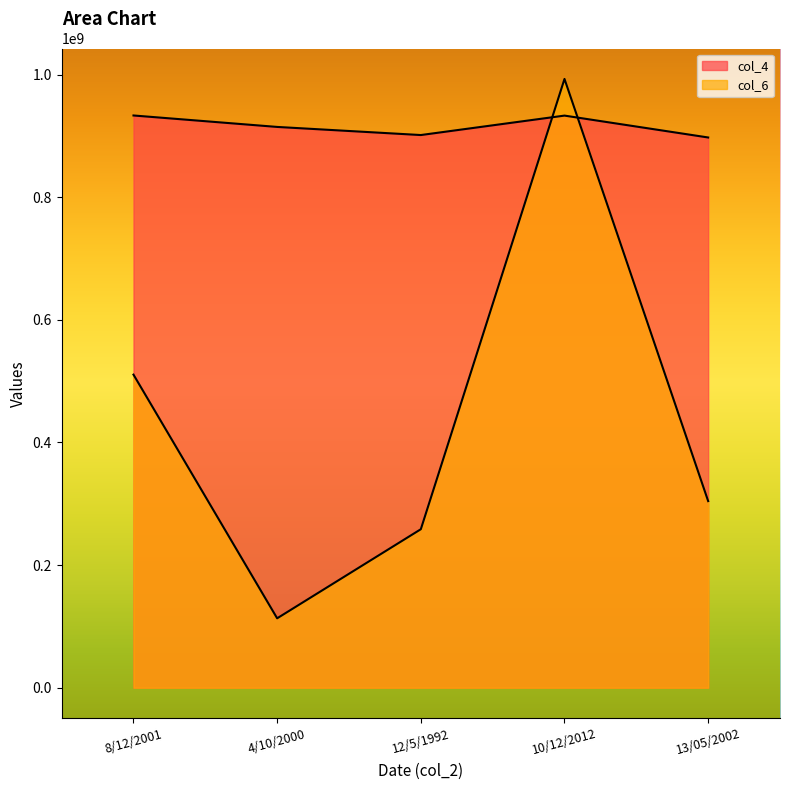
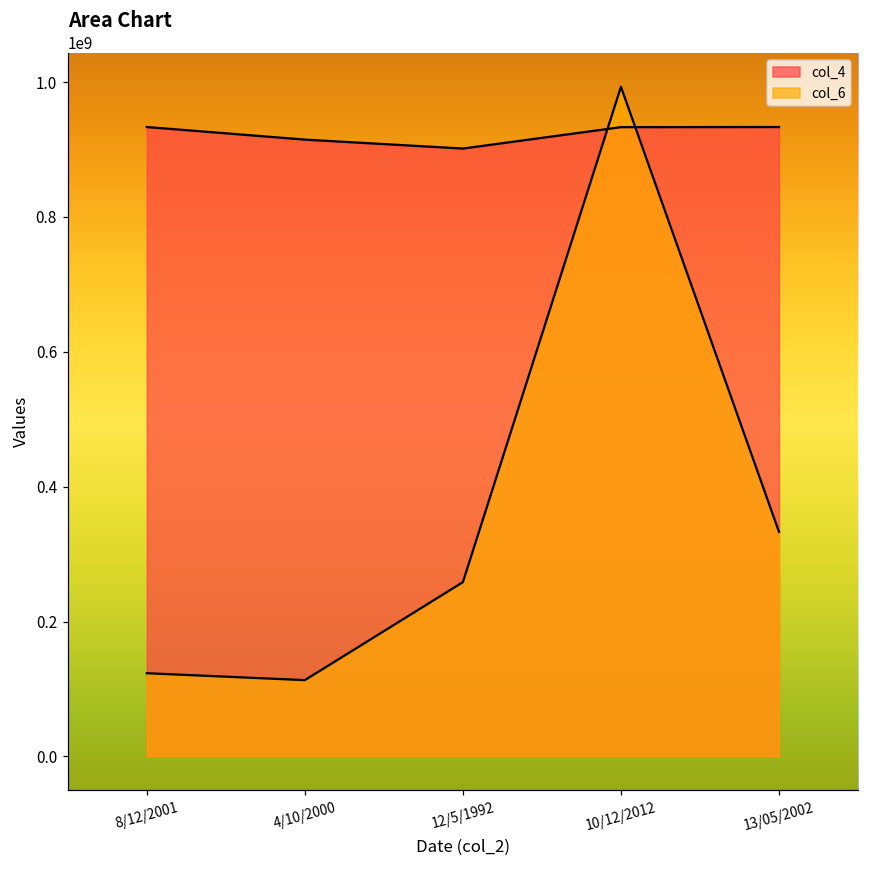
col_6, 8/12/2001: 510000000 -> 120000000
col_4, 13/05/2002: 900000000 -> 930000000
col_6, 13/05/2002: 300000000 -> 330000000
